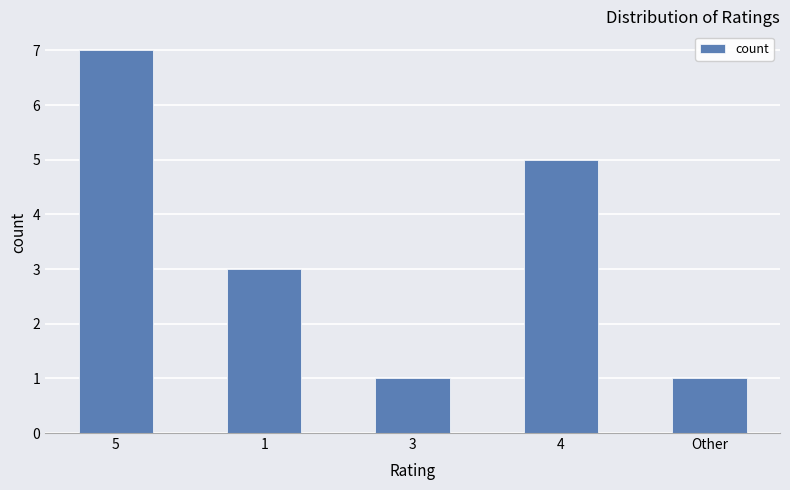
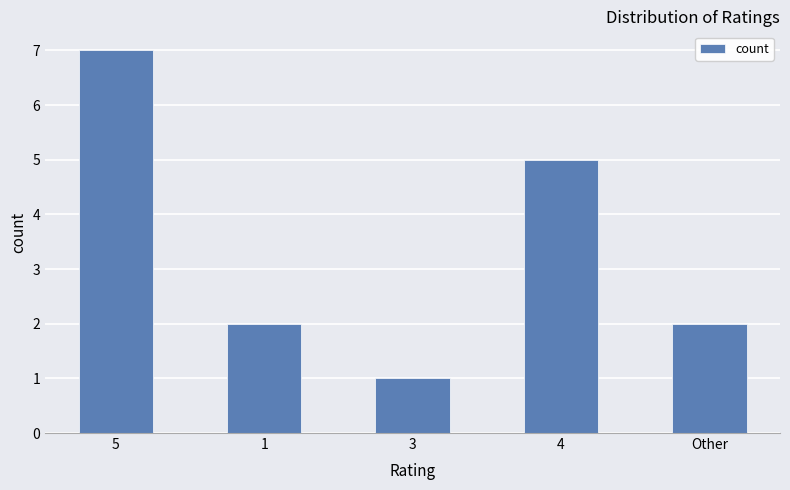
1: 3 -> 2
Other: 1 -> 2
